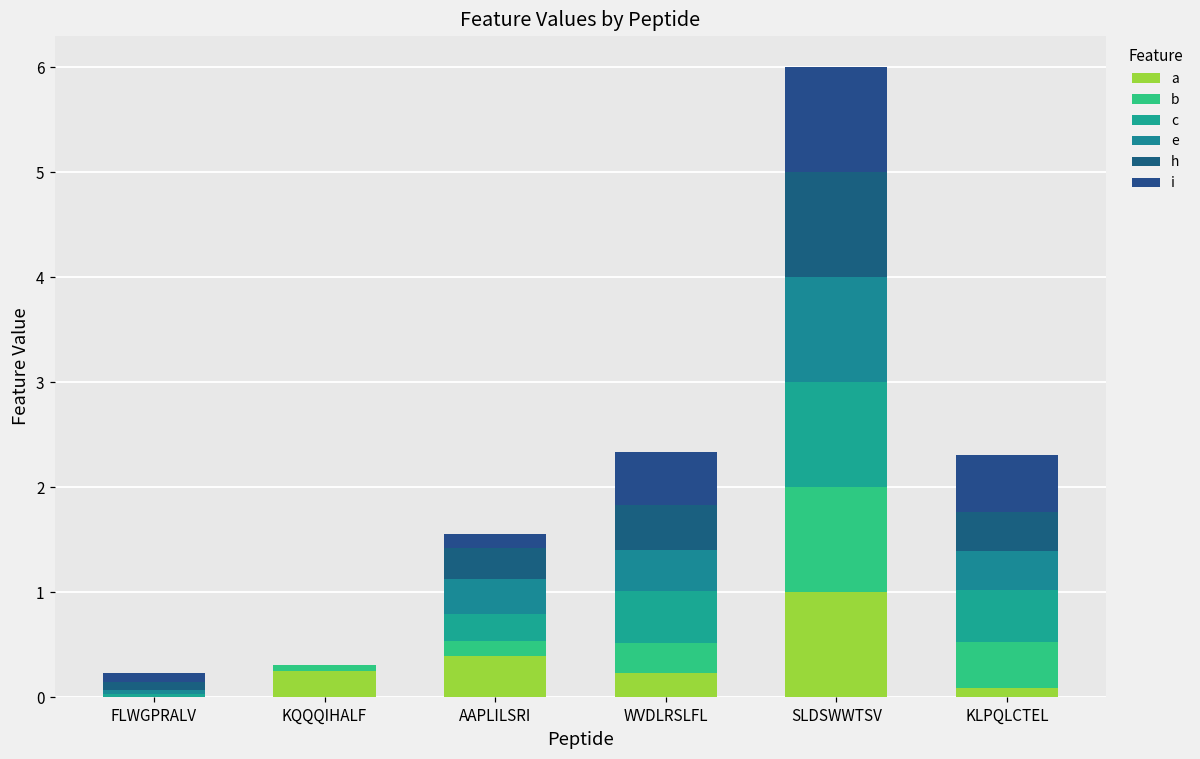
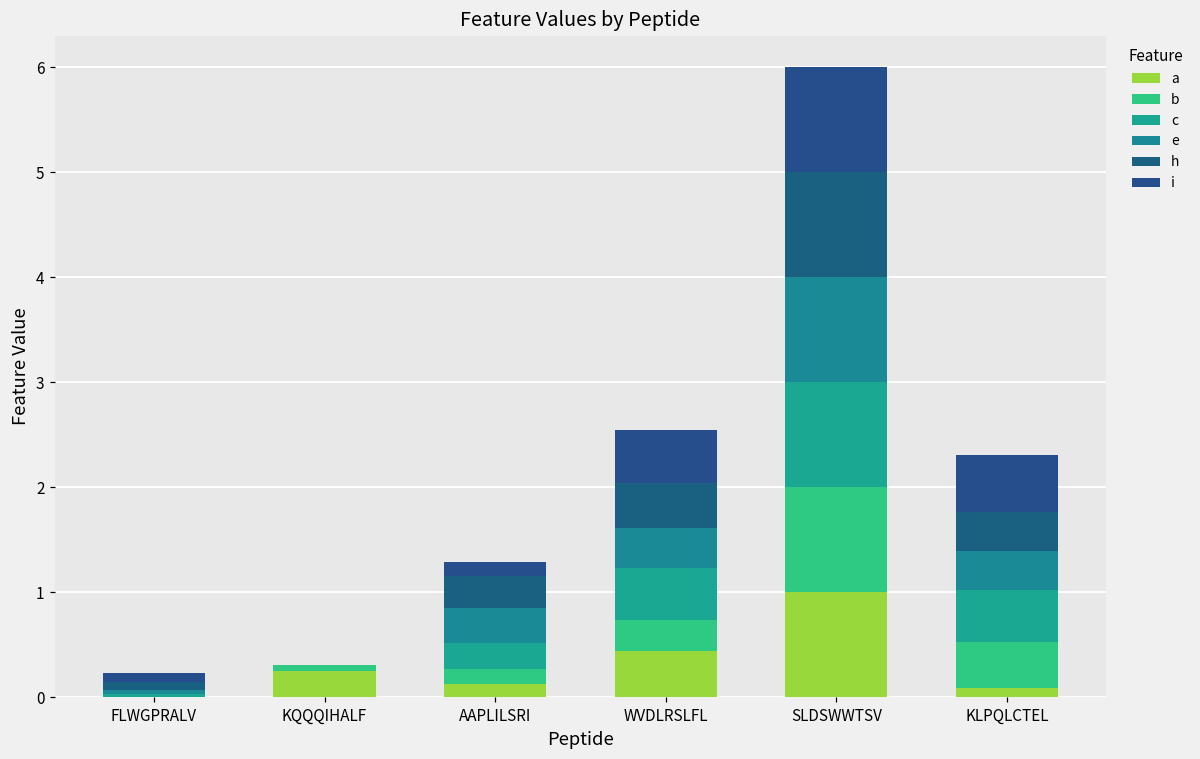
a, AAPLILSRI: 0.4 -> 0.1
a, WVDLRSLFL: 0.2 -> 0.4
